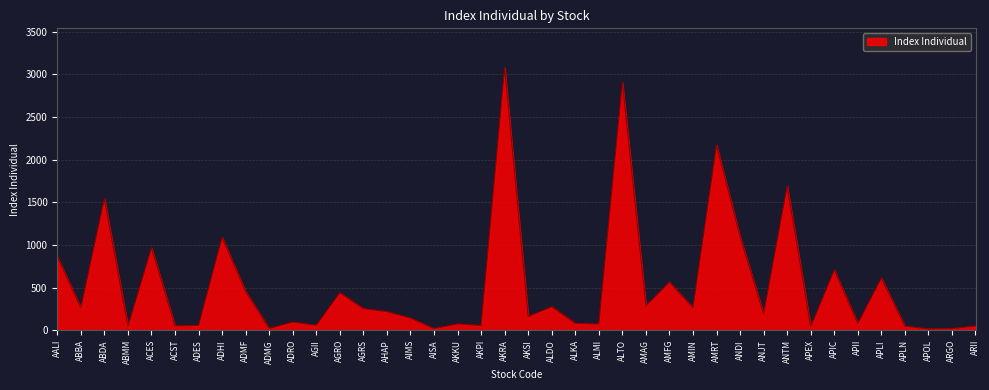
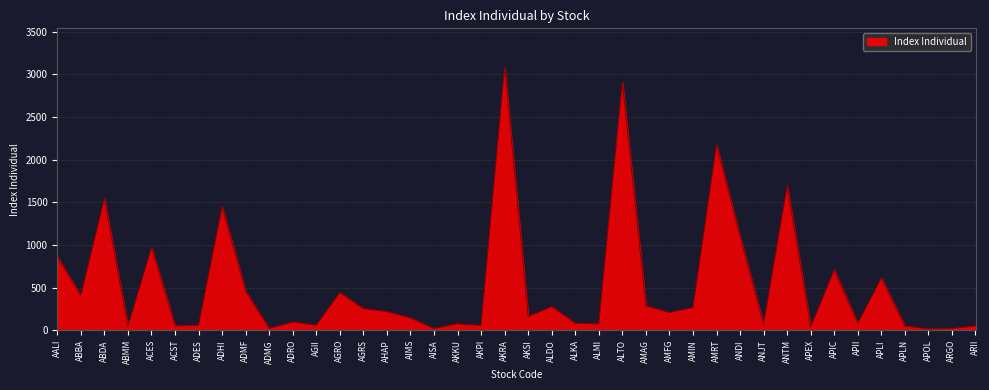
ABBA: 300 -> 400
ADHI: 1100 -> 1400
AMFG: 600 -> 200
ANJT: 200 -> 100
